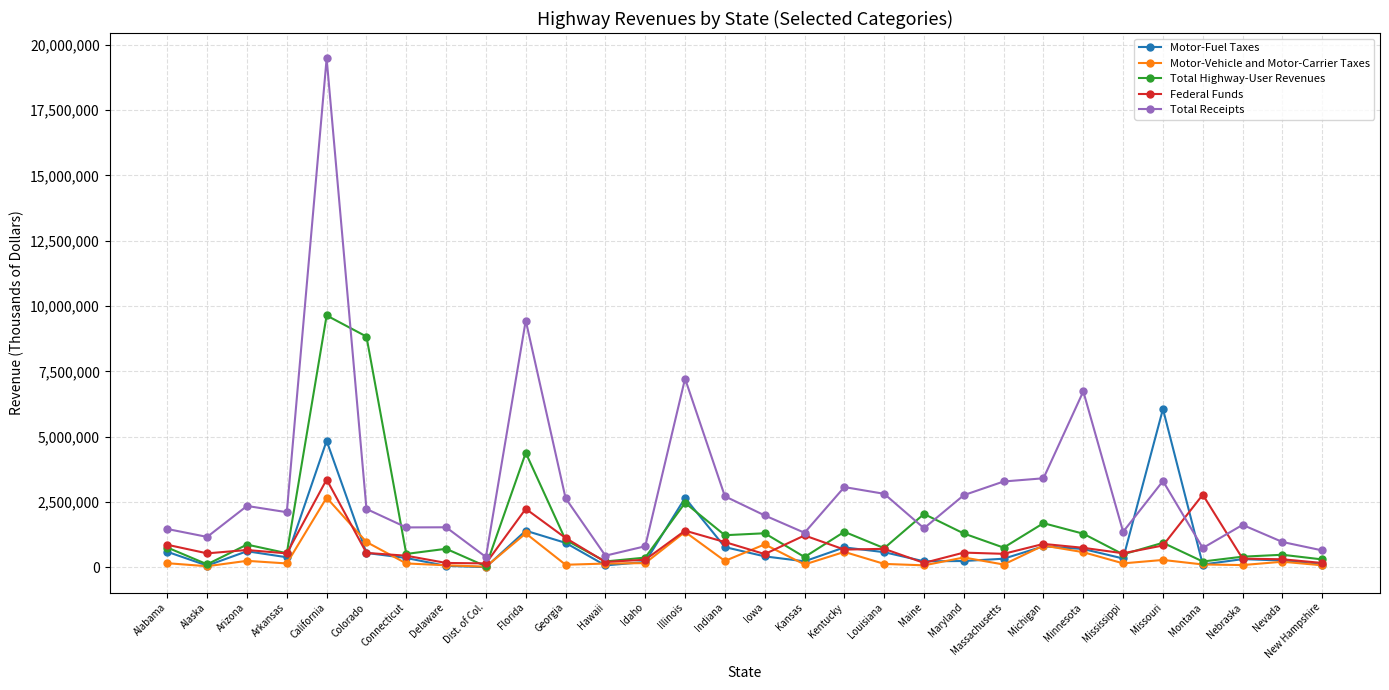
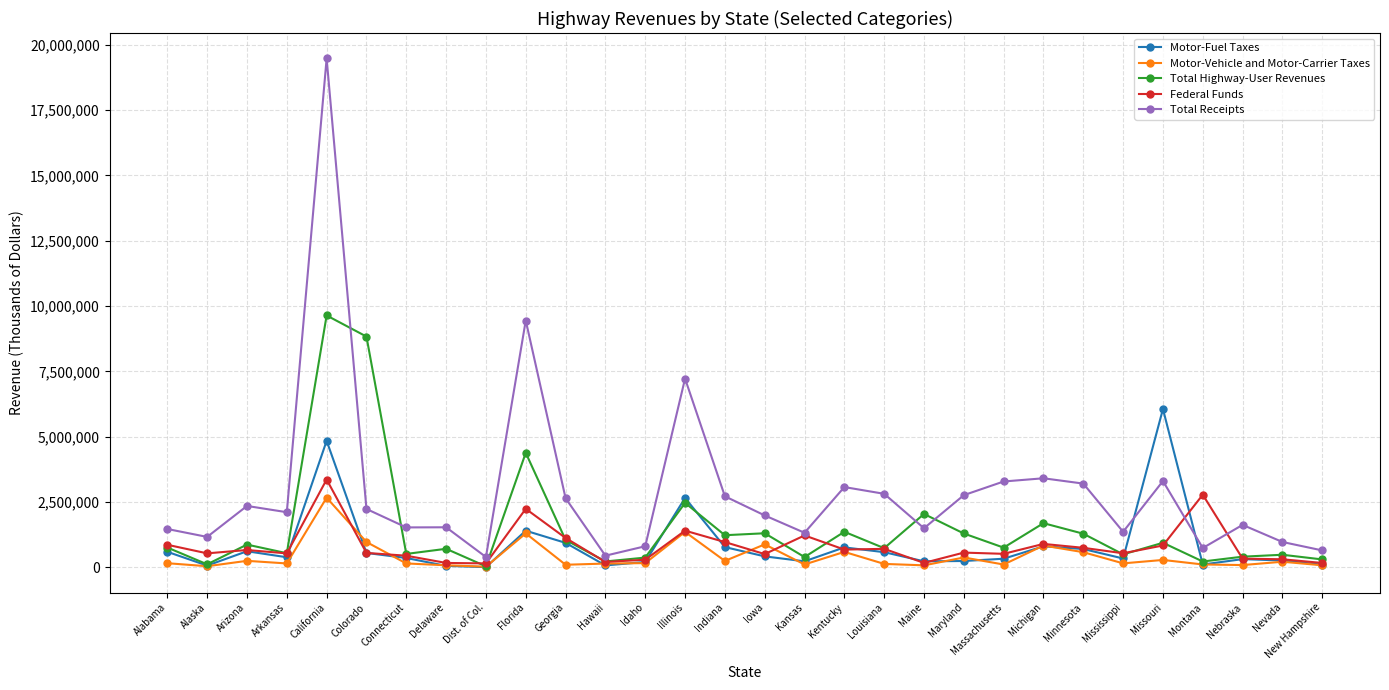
Total Receipts, Minnesota: 6,700,000 -> 3,200,000
